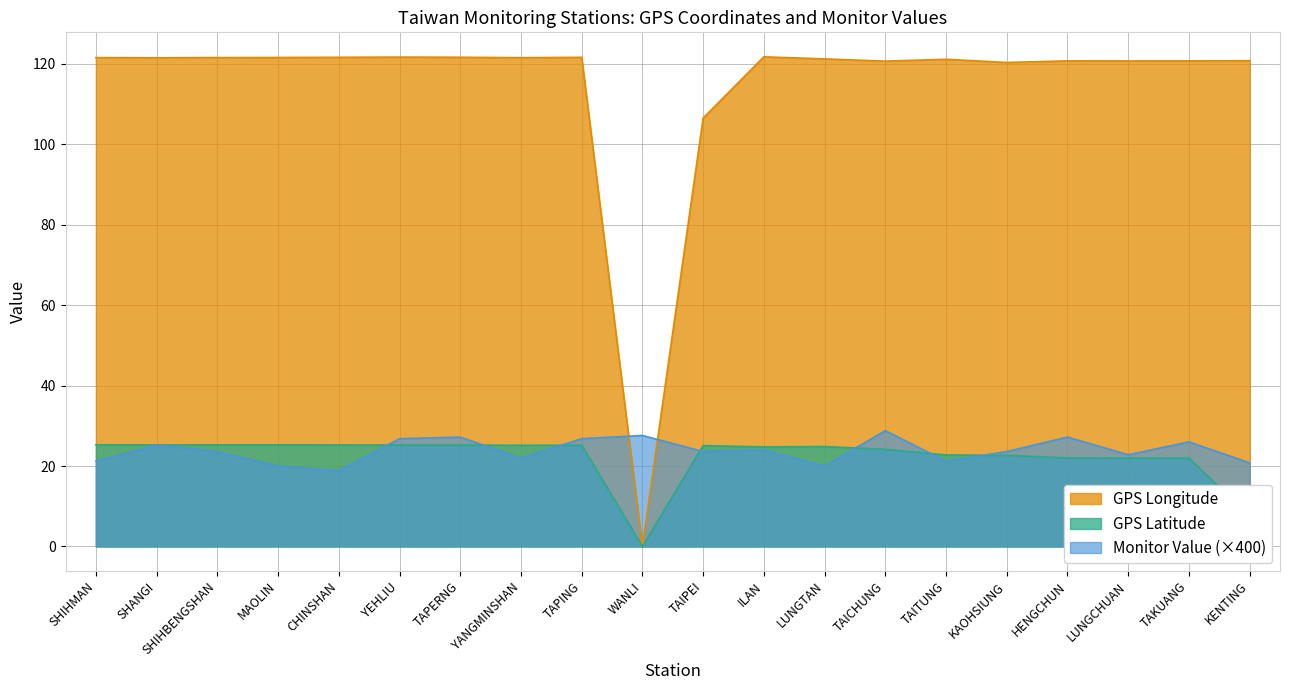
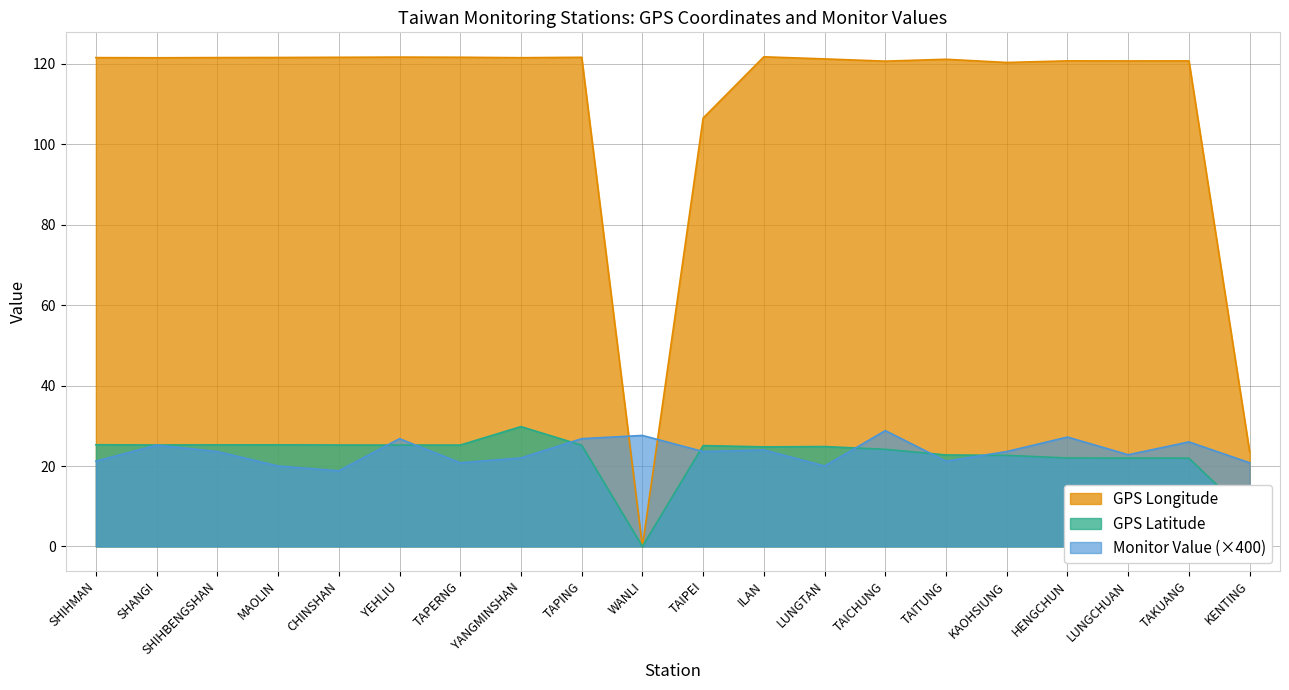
Monitor Value (×400), TAPERNG: 27 -> 21
GPS Latitude, YANGMINSHAN: 25 -> 30
GPS Longitude, KENTING: 121 -> 24
